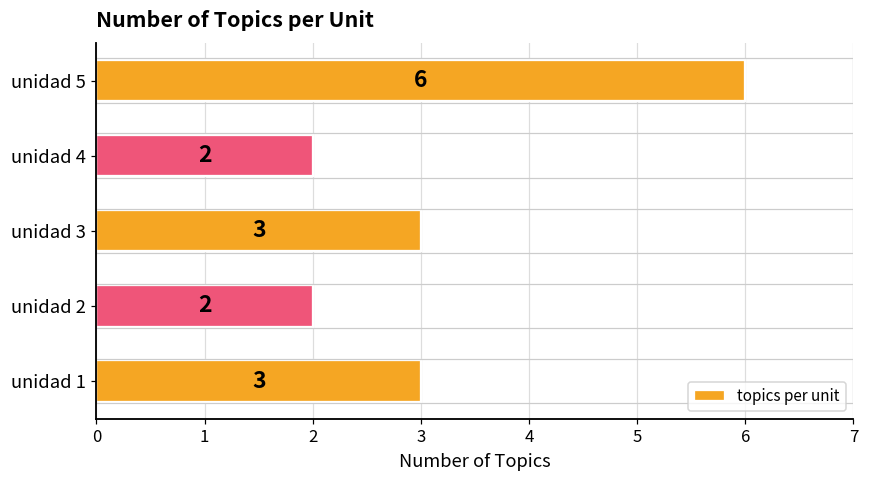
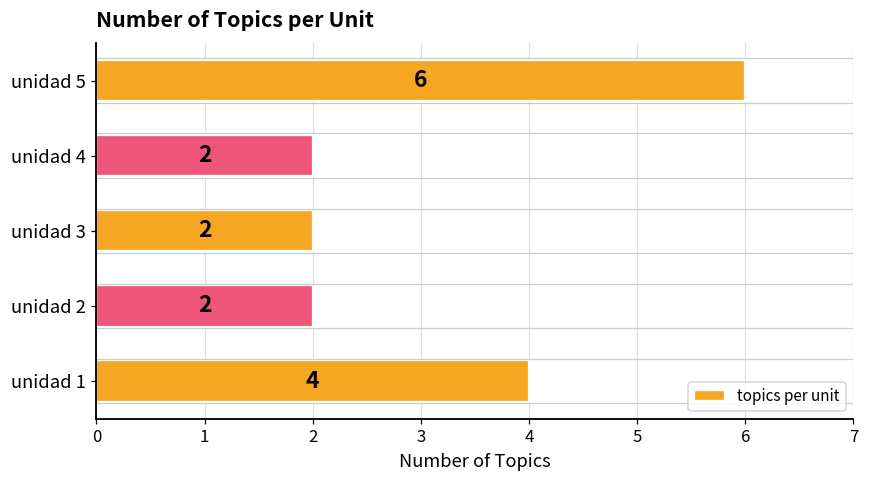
unidad 3: 3 -> 2
unidad 1: 3 -> 4
